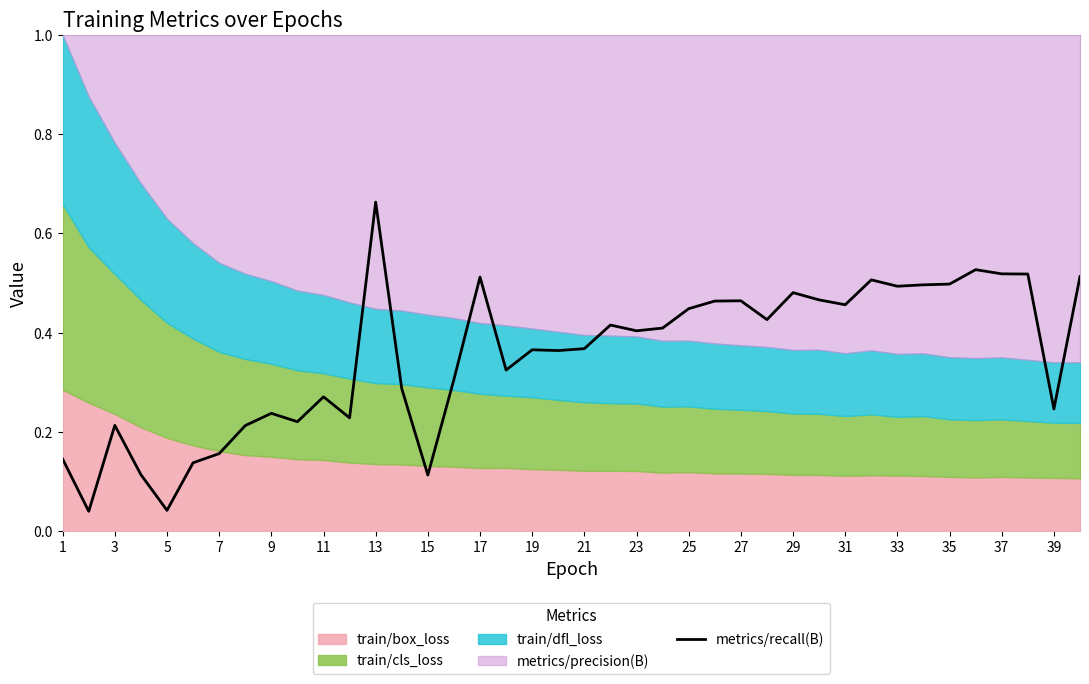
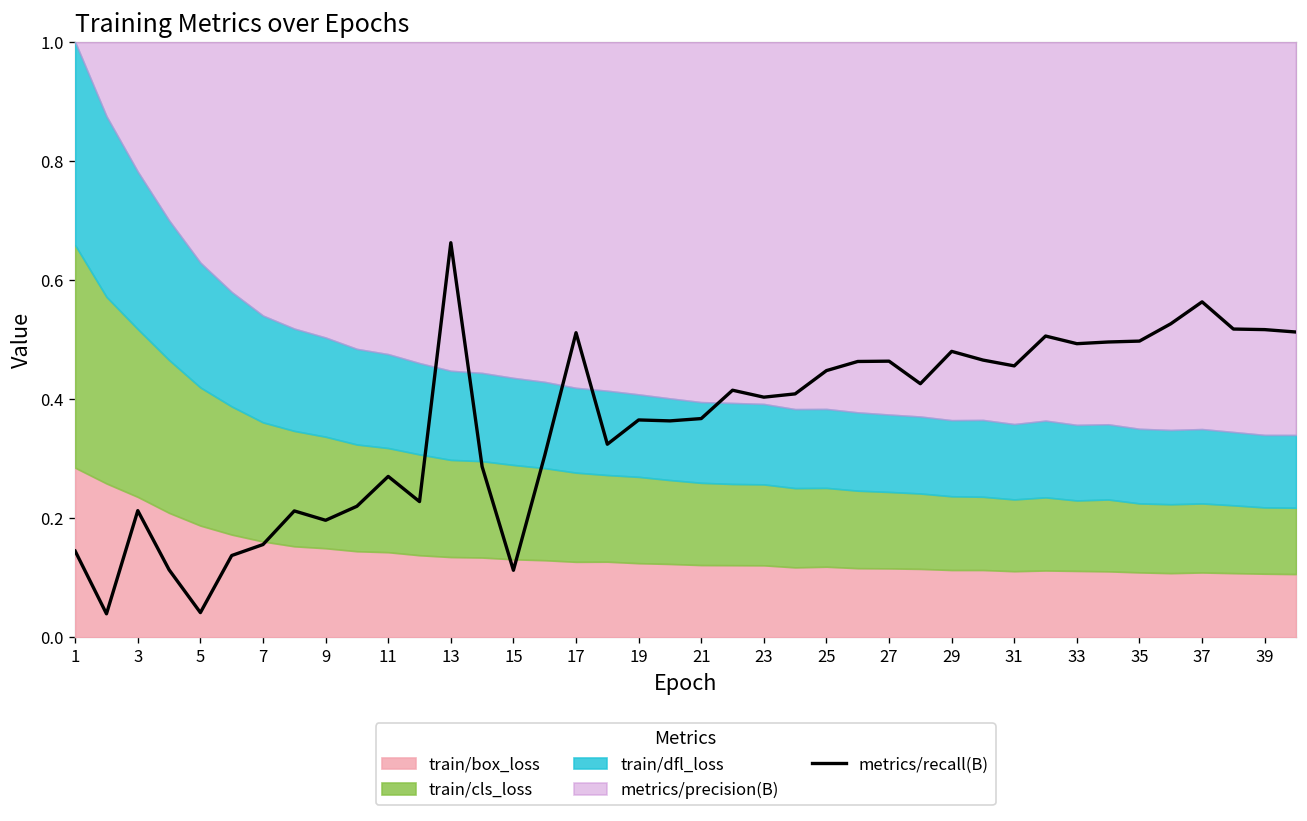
metrics/recall(B), 9: 0.24 -> 0.20
metrics/recall(B), 37: 0.52 -> 0.56
metrics/recall(B), 39: 0.25 -> 0.52
